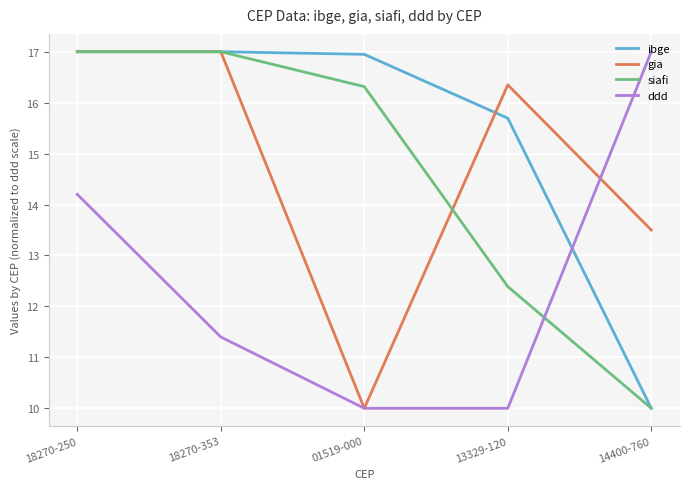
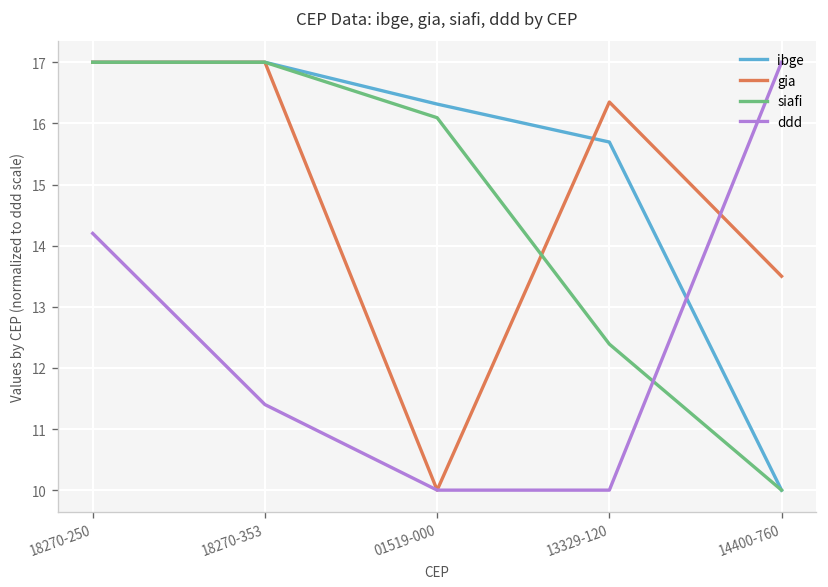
ibge, 01519-000: 16.9 -> 16.3
siafi, 01519-000: 16.3 -> 16.1
